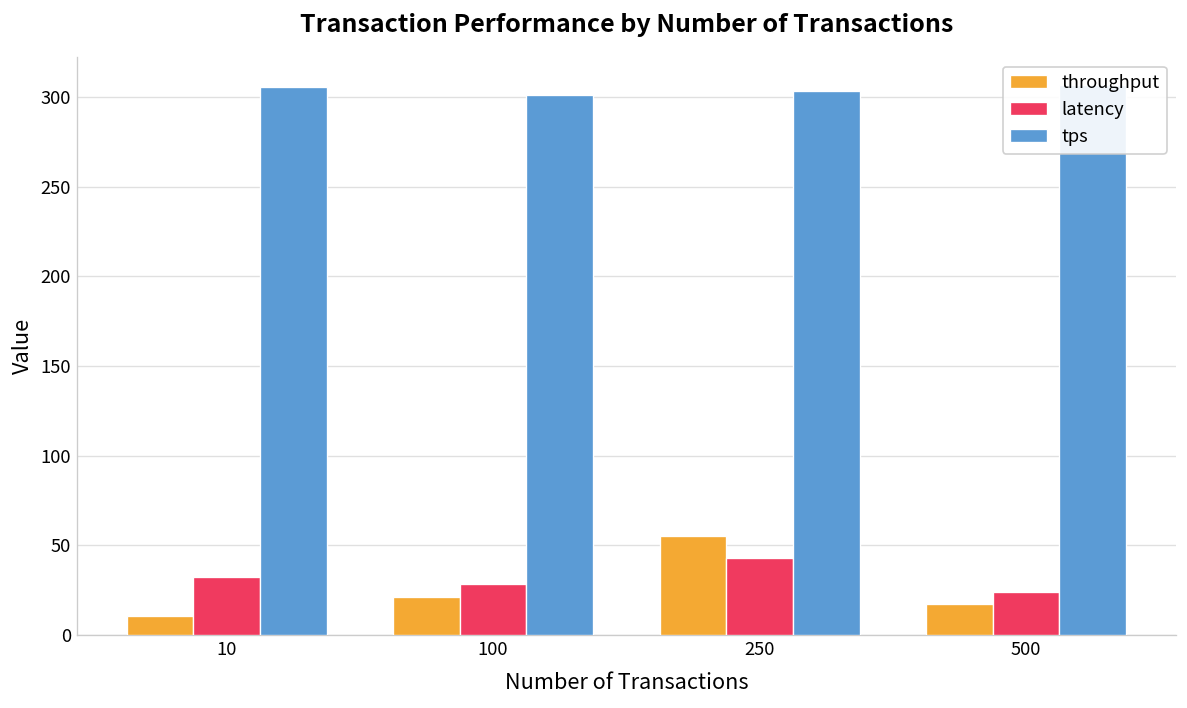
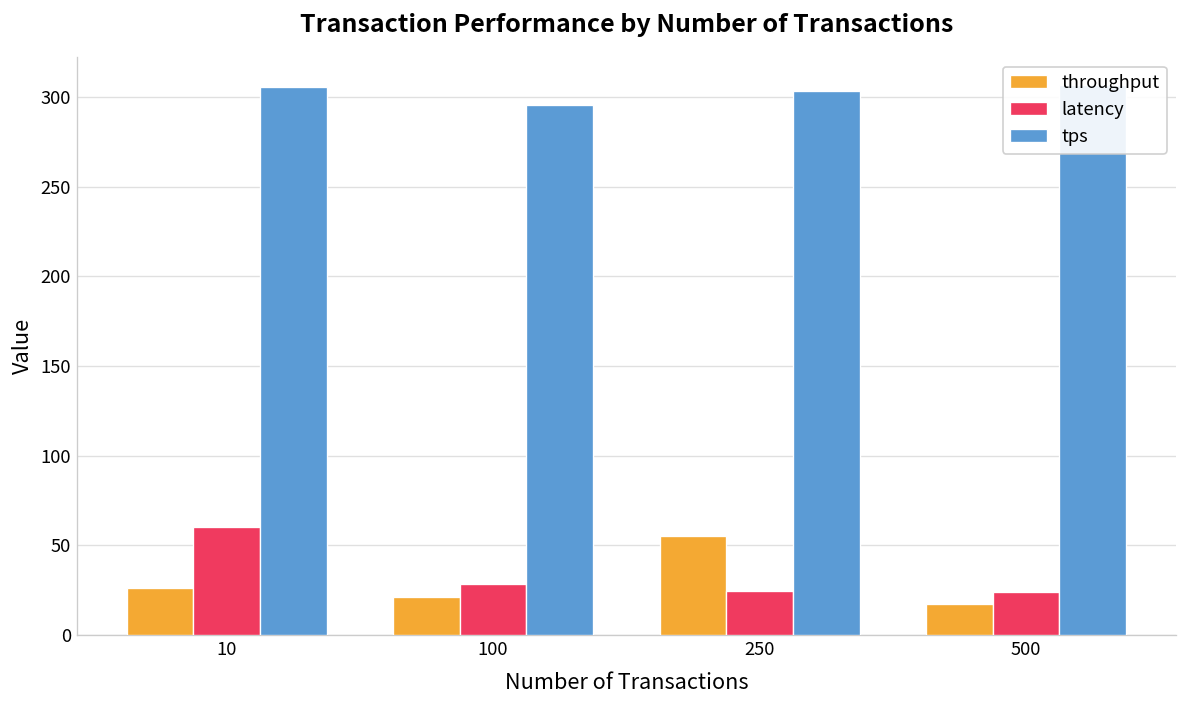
throughput, 10: 11 -> 26
latency, 10: 32 -> 60
tps, 100: 301 -> 296
latency, 250: 43 -> 24
